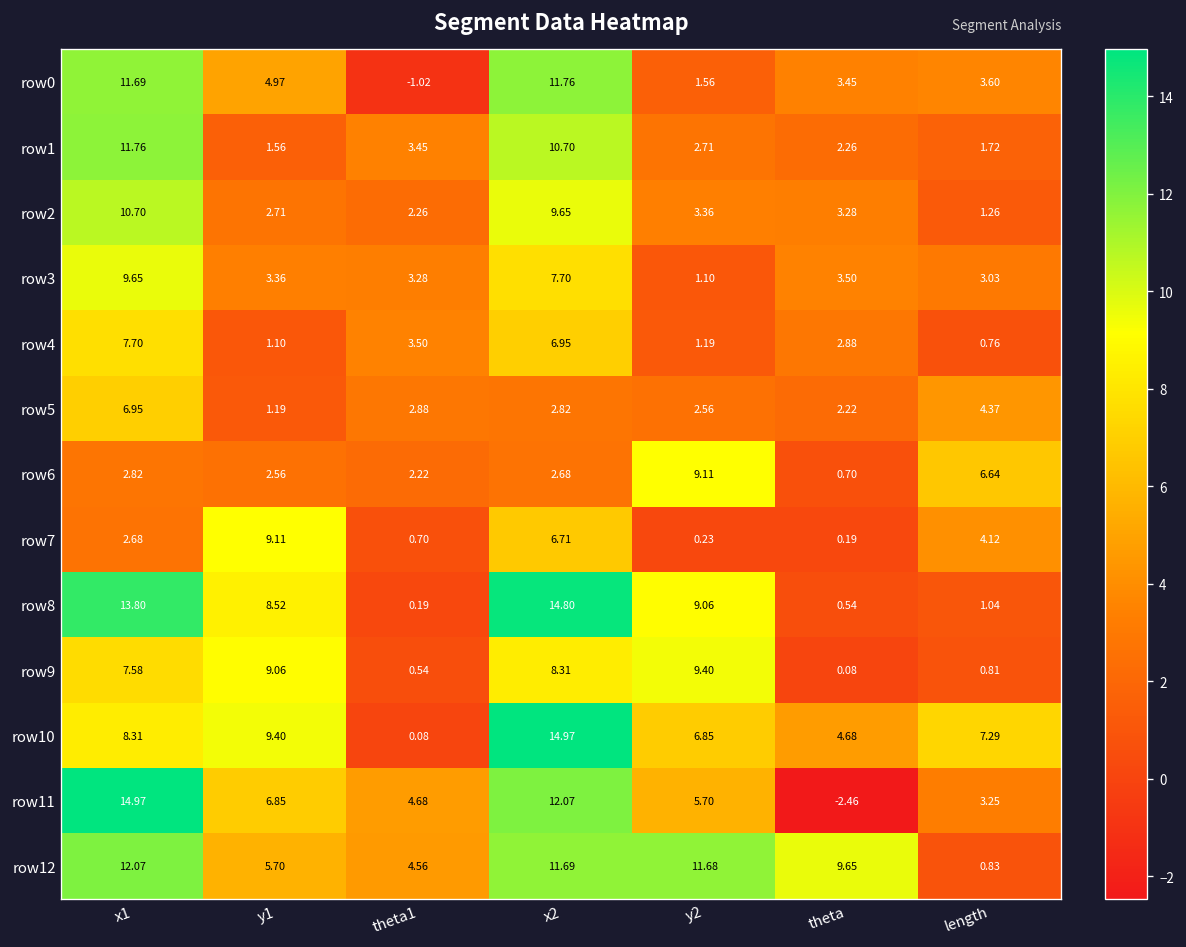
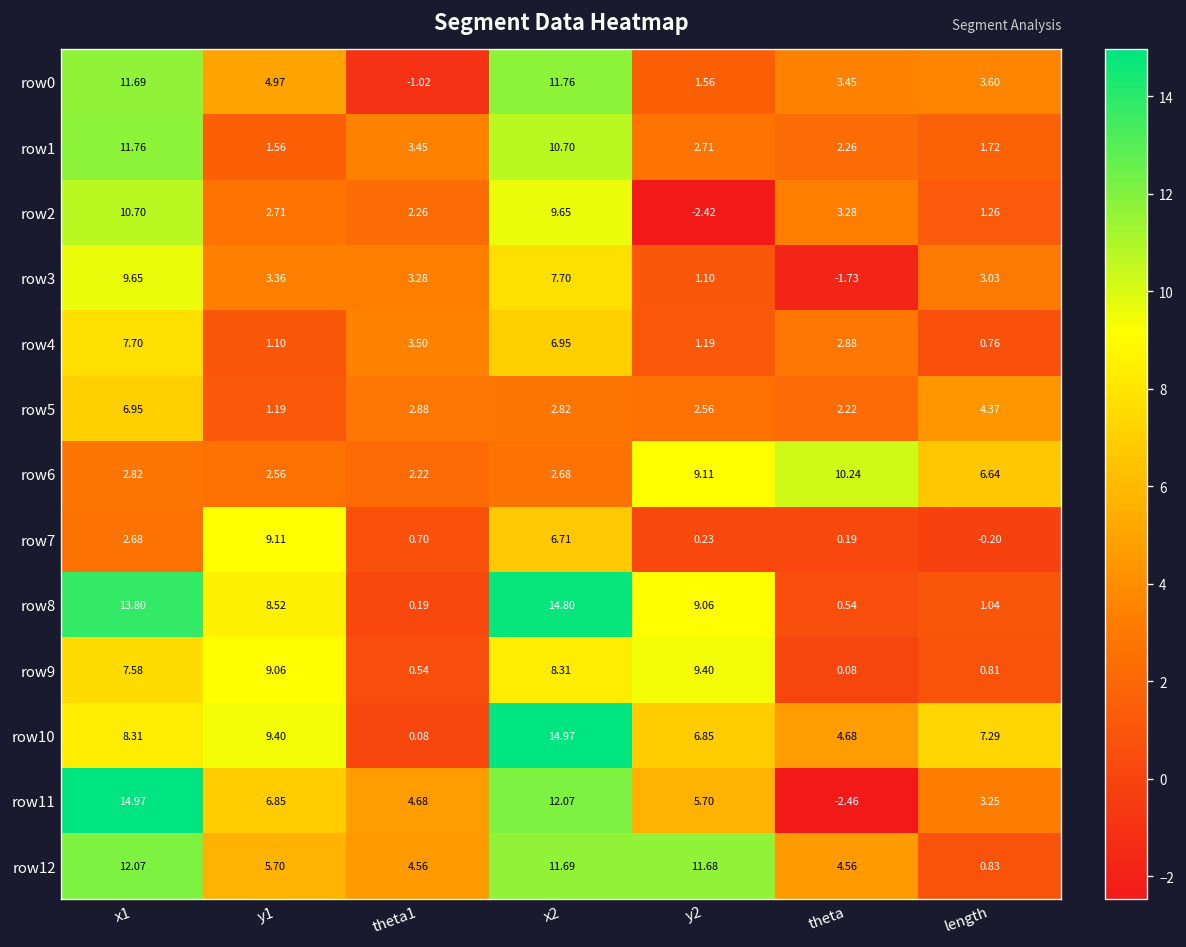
row2, y2: 3.36 -> -2.42
row3, theta: 3.50 -> -1.73
row6, theta: 0.70 -> 10.24
row7, length: 4.12 -> -0.20
row12, theta: 9.65 -> 4.56
